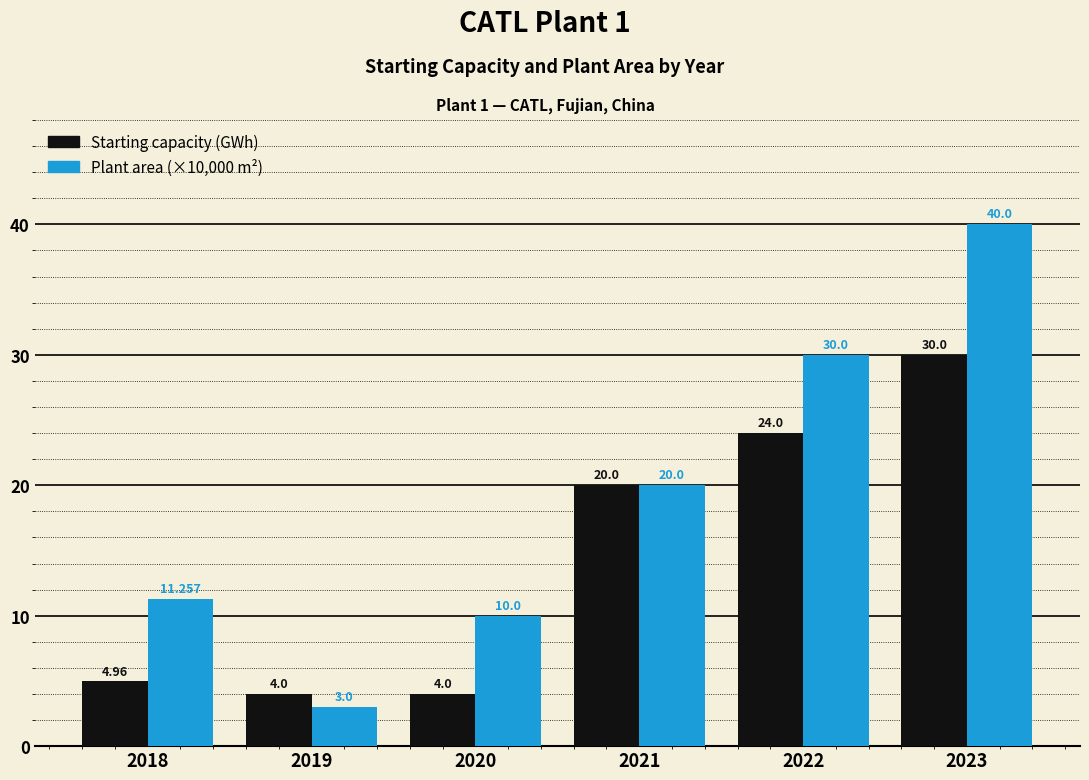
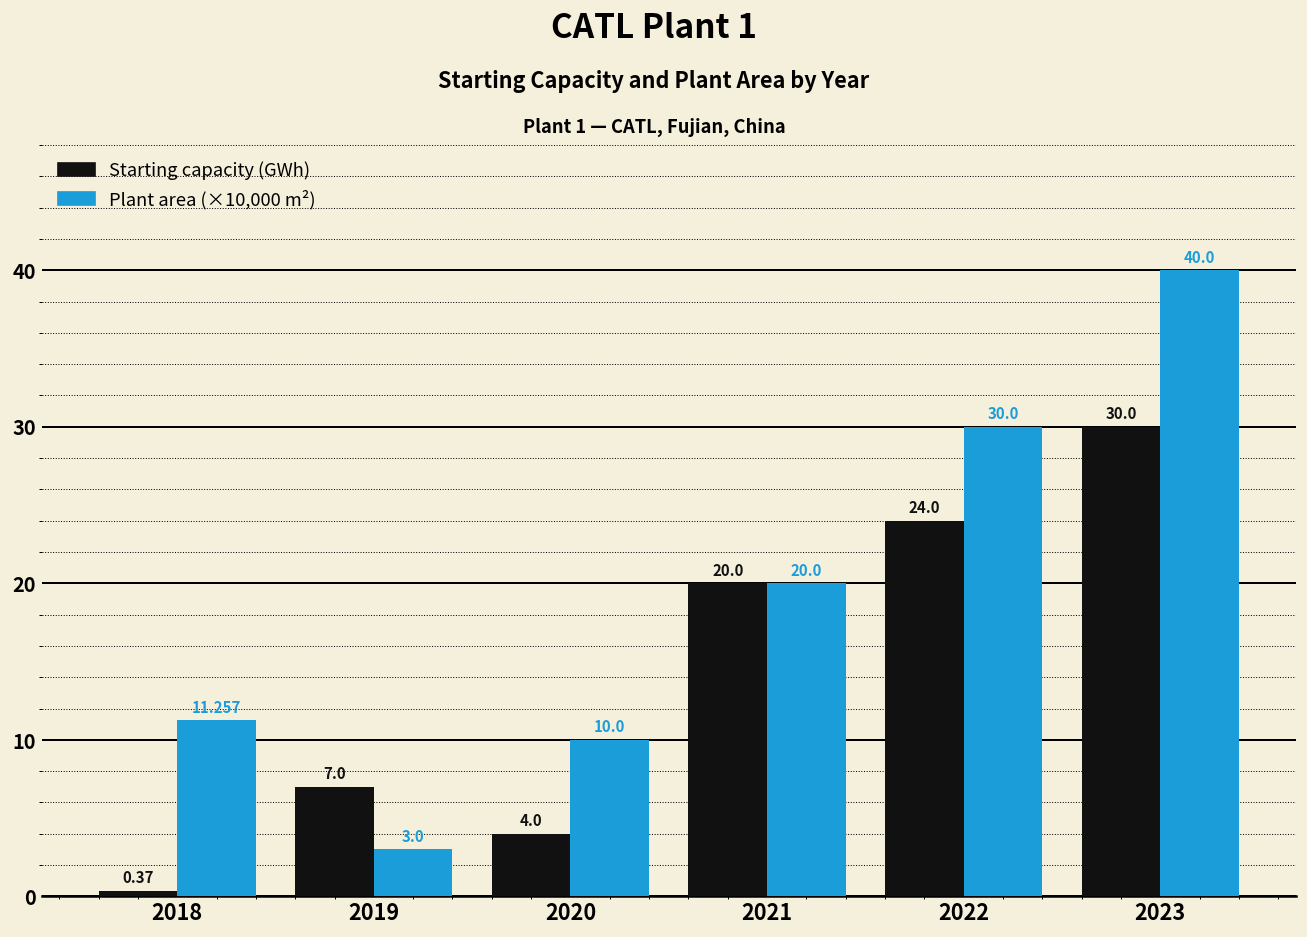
Starting capacity (GWh), 2018: 4.96 -> 0.37
Starting capacity (GWh), 2019: 4.0 -> 7.0
